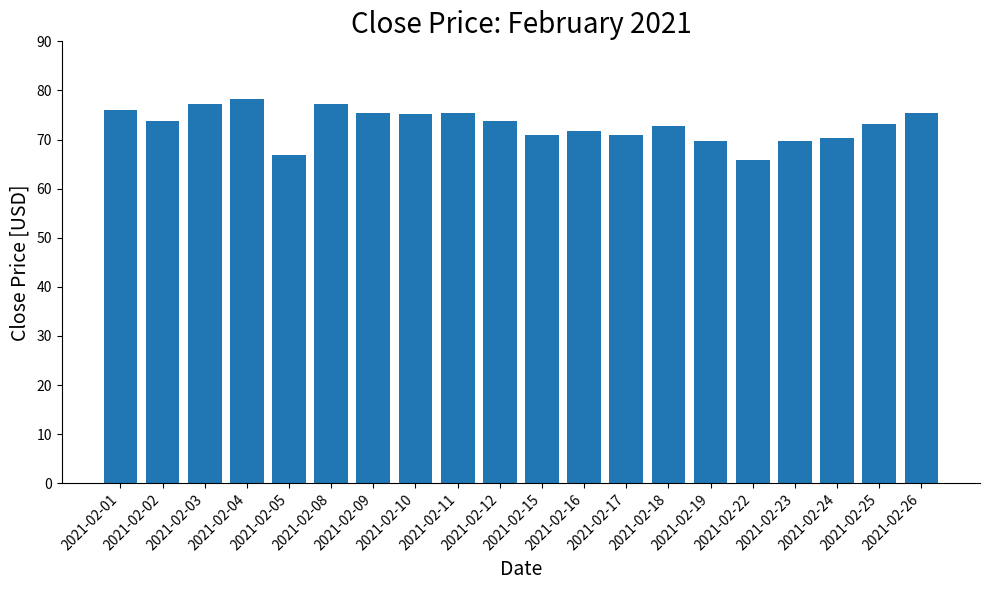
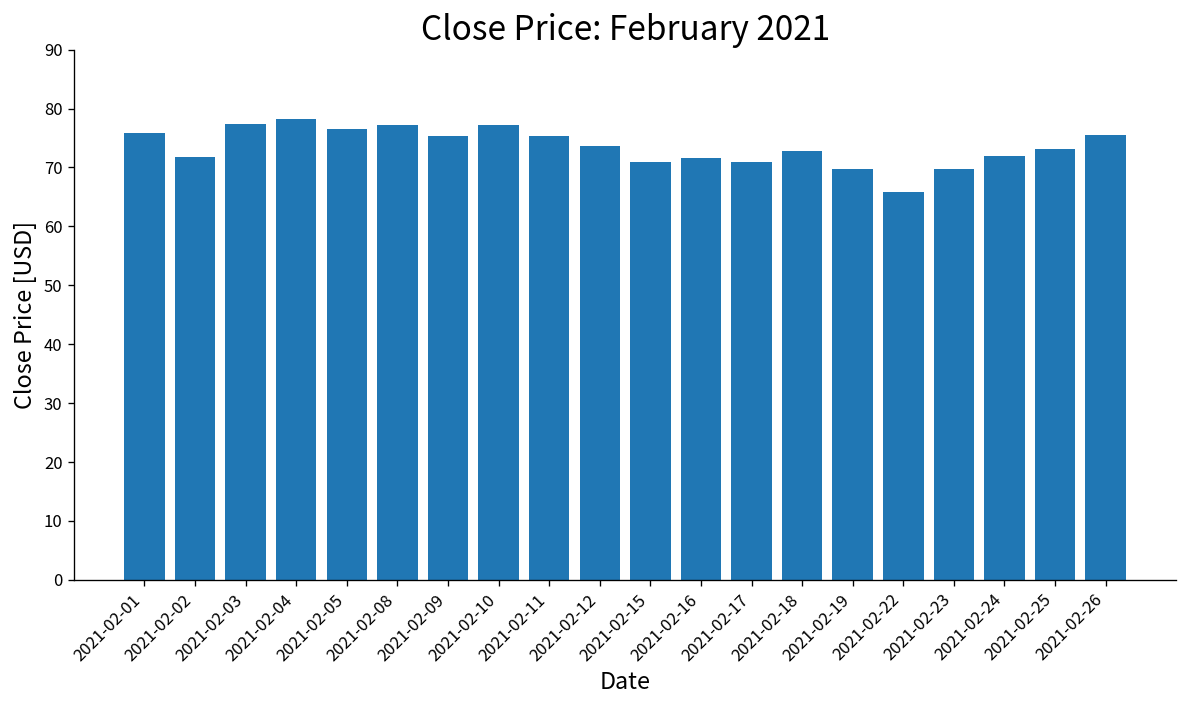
2021-02-02: 74 -> 72
2021-02-05: 67 -> 76
2021-02-10: 75 -> 77
2021-02-24: 70 -> 72
